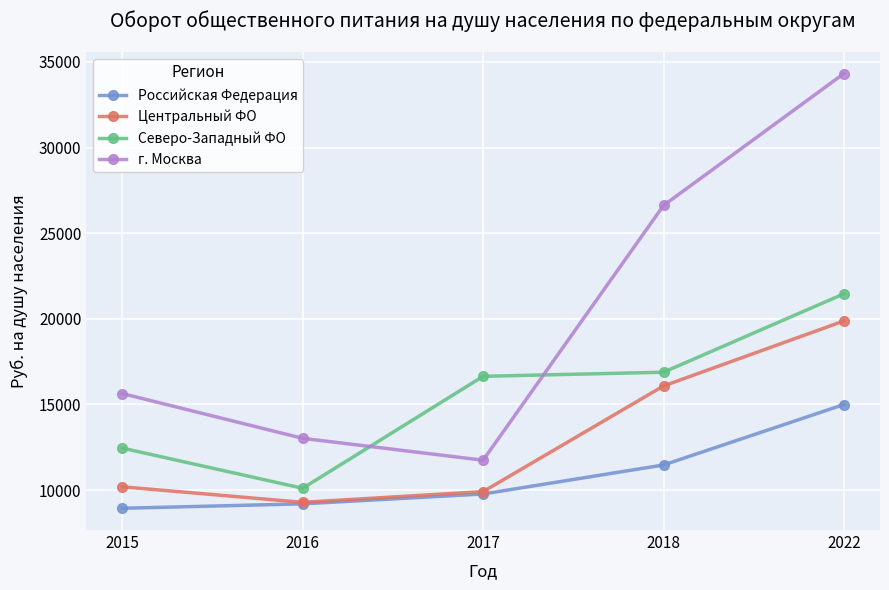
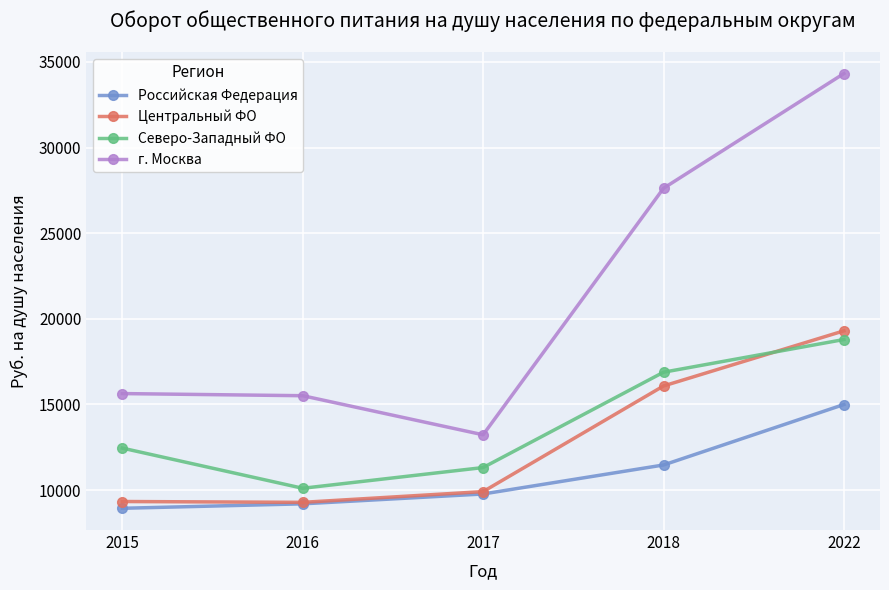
Центральный ФО, 2015: 10200 -> 9300
г. Москва, 2016: 13000 -> 15500
Северо-Западный ФО, 2017: 16600 -> 11300
г. Москва, 2017: 11700 -> 13200
г. Москва, 2018: 26600 -> 27600
Центральный ФО, 2022: 19900 -> 19300
Северо-Западный ФО, 2022: 21500 -> 18800
